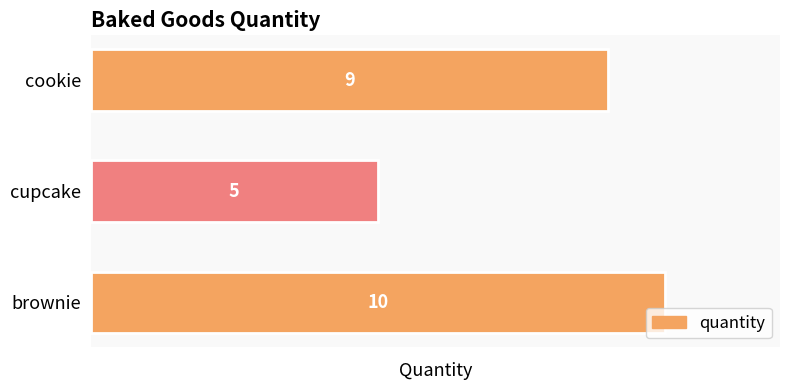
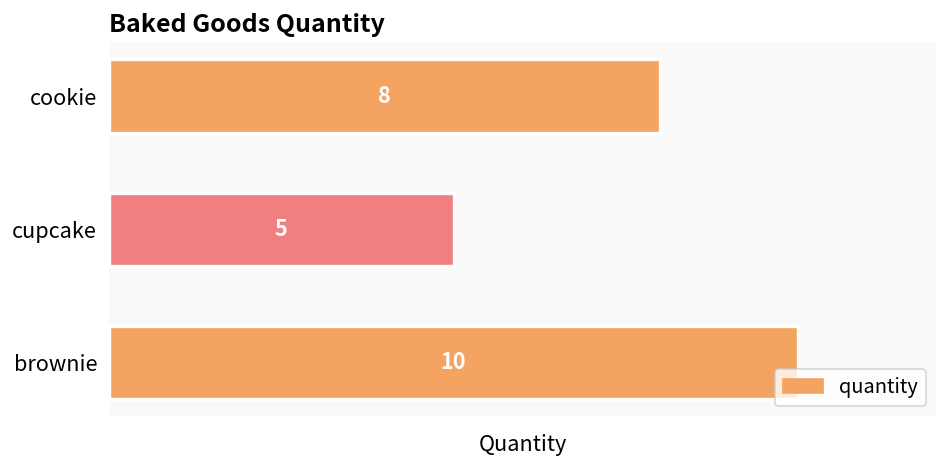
cookie: 9 -> 8
